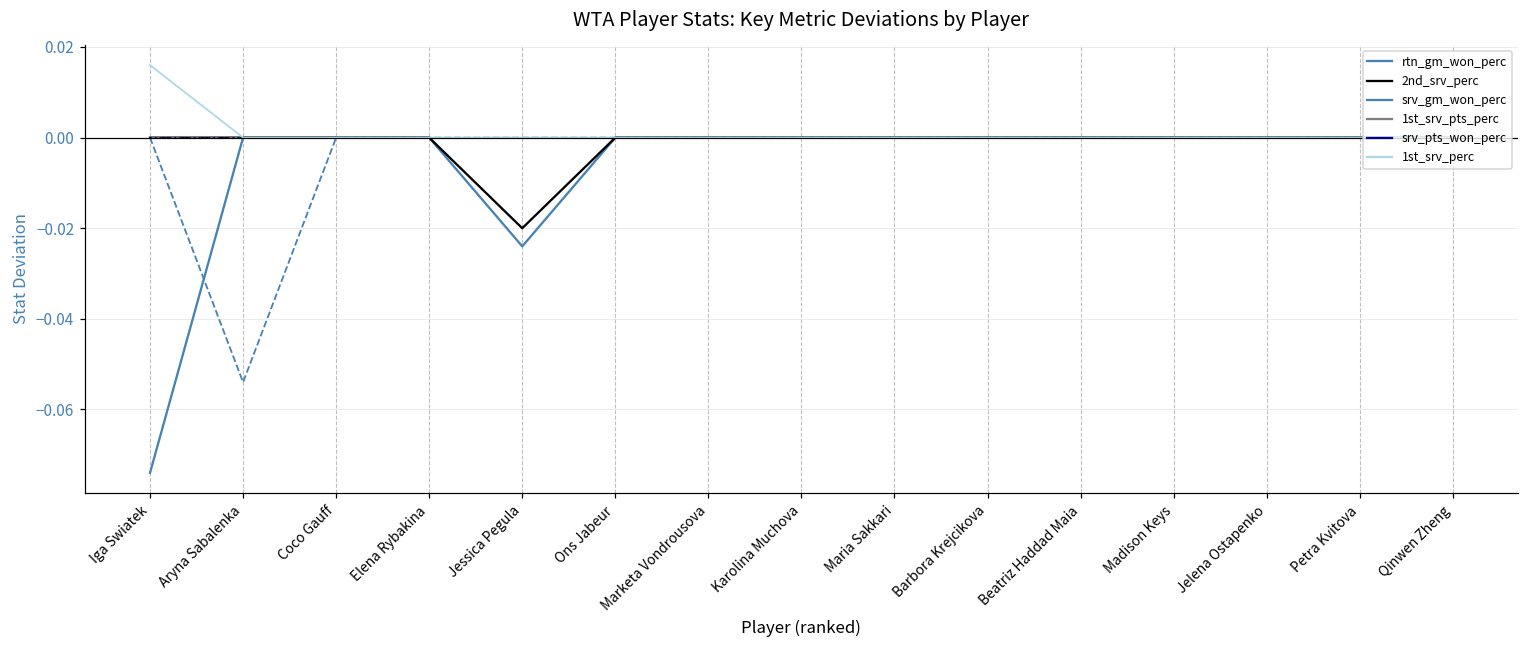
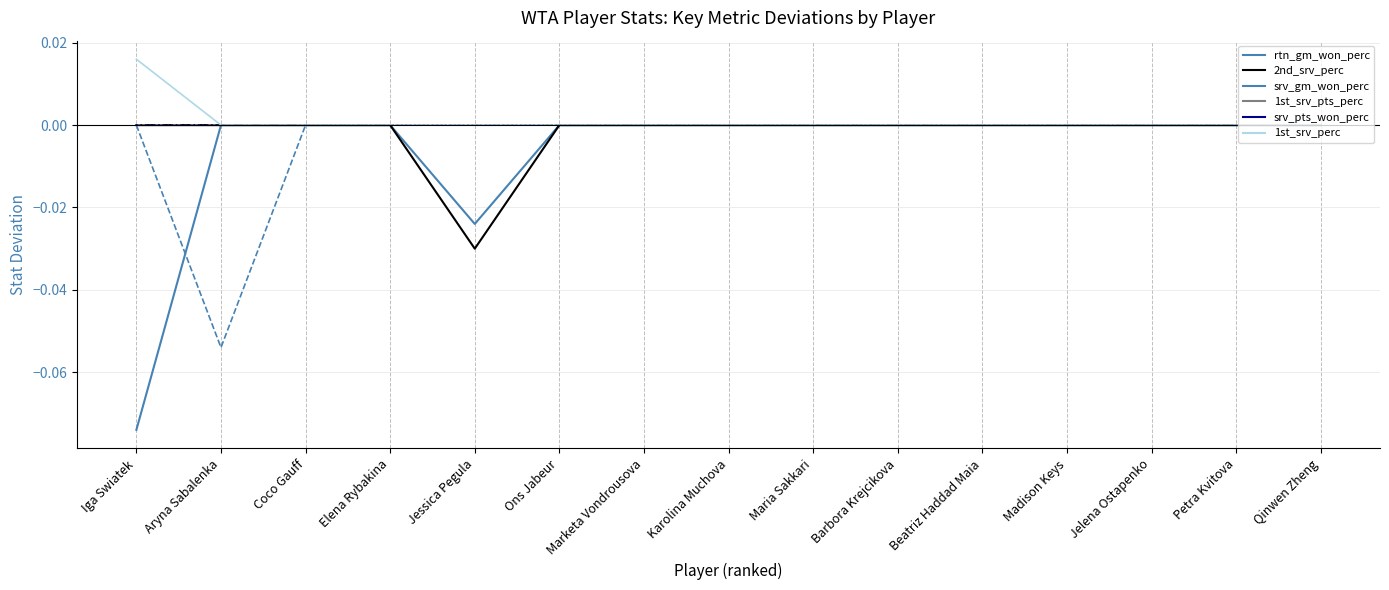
2nd_srv_perc, Jessica Pegula: -0.02 -> -0.03
